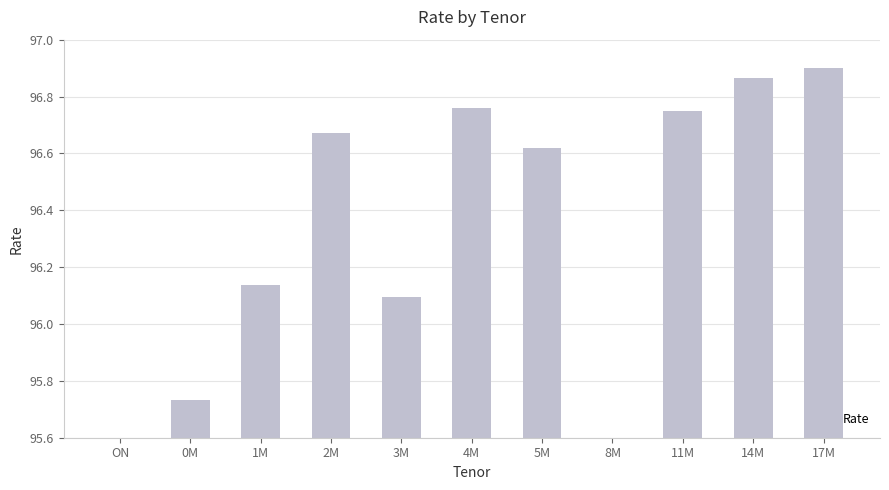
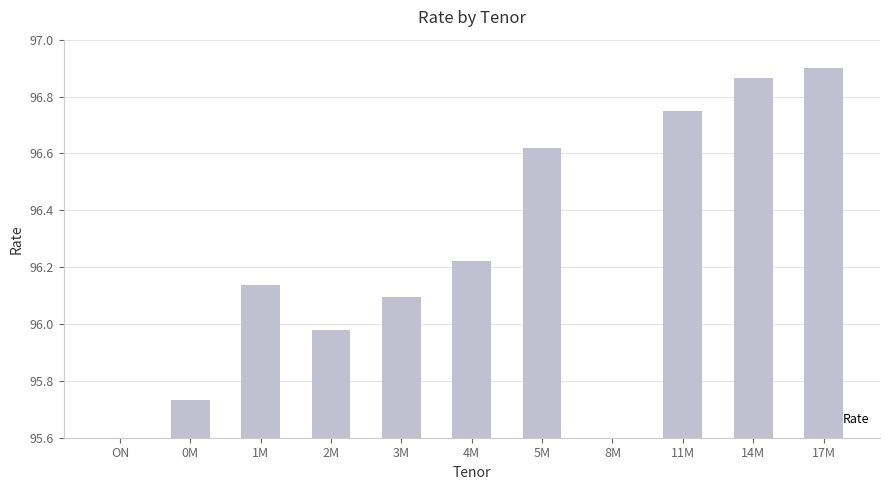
2M: 96.67 -> 95.98
4M: 96.76 -> 96.22
